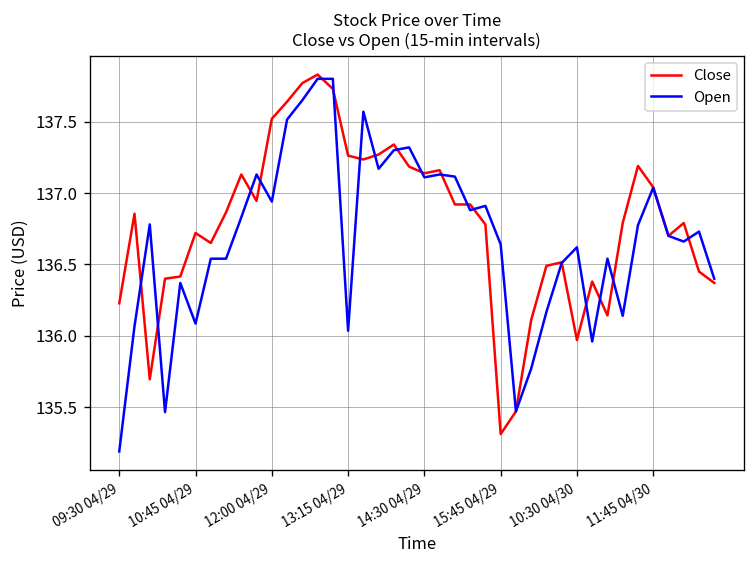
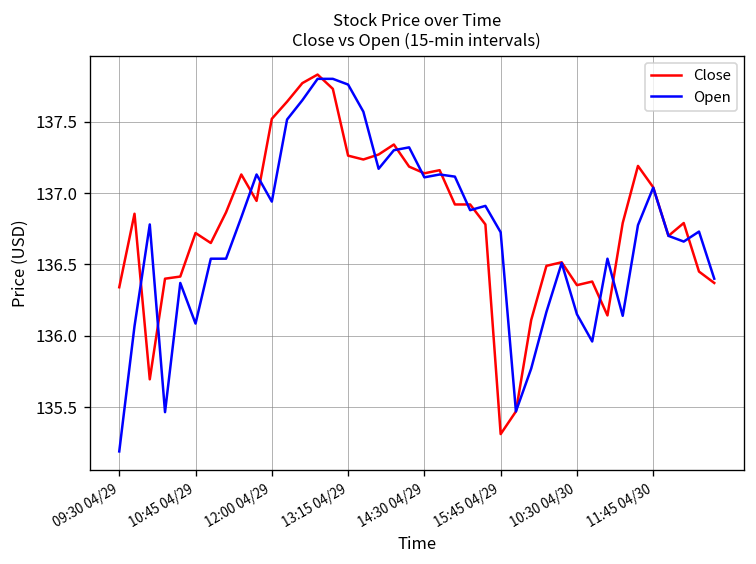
Close, 09:30 04/29: 136.23 -> 136.34
Open, 13:15 04/29: 136.04 -> 137.76
Open, 15:45 04/29: 136.64 -> 136.73
Close, 10:30 04/30: 135.97 -> 136.35
Open, 10:30 04/30: 136.62 -> 136.15
